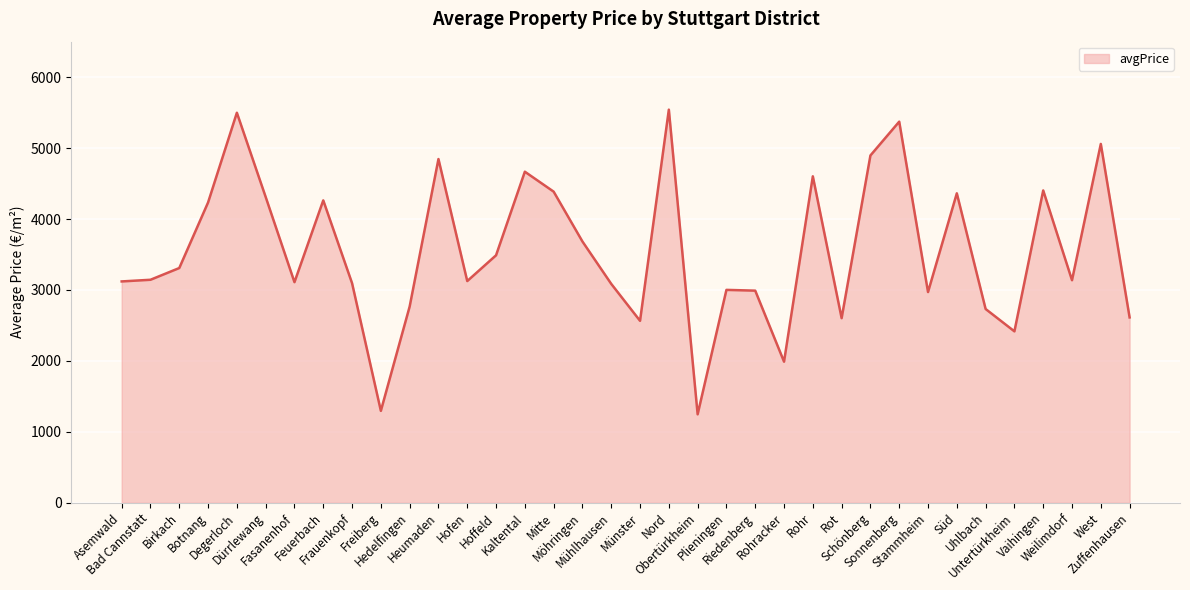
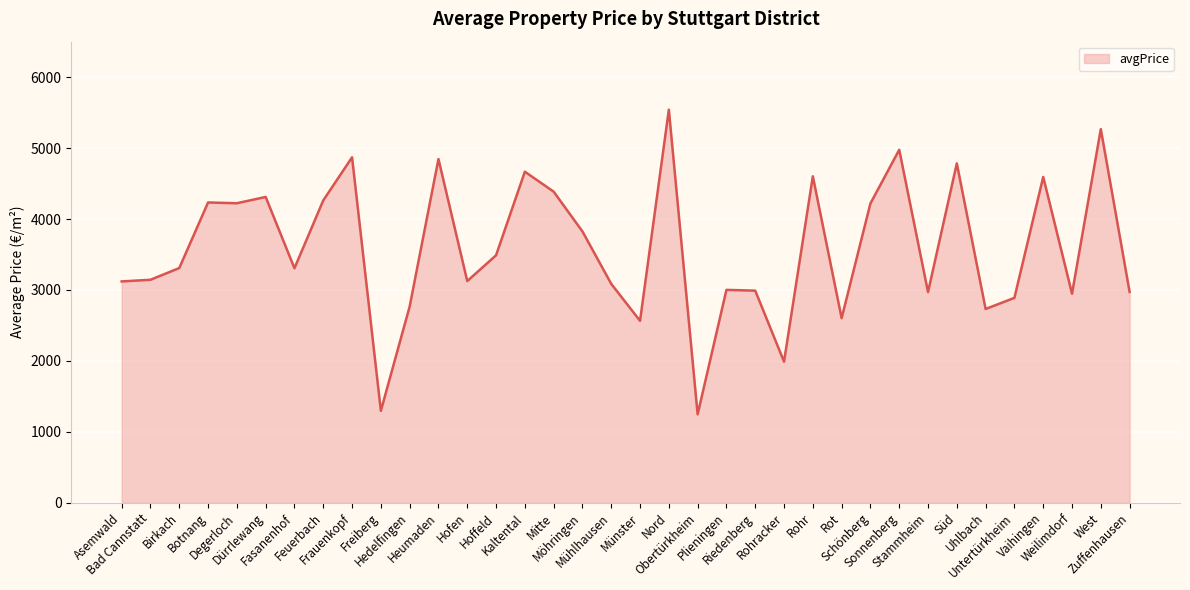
Degerloch: 5500 -> 4200
Fasanenhof: 3100 -> 3300
Frauenkopf: 3100 -> 4900
Möhringen: 3700 -> 3800
Schönberg: 4900 -> 4200
Sonnenberg: 5400 -> 5000
Süd: 4400 -> 4800
Untertürkheim: 2400 -> 2900
Vaihingen: 4400 -> 4600
Weilimdorf: 3100 -> 2900
West: 5100 -> 5300
Zuffenhausen: 2600 -> 3000
